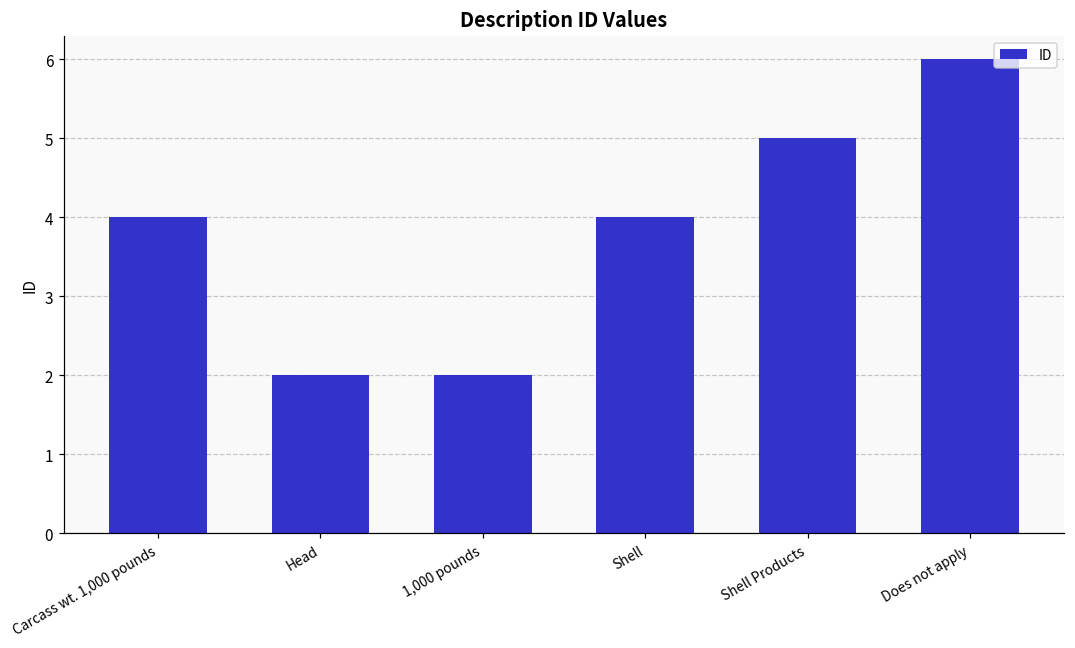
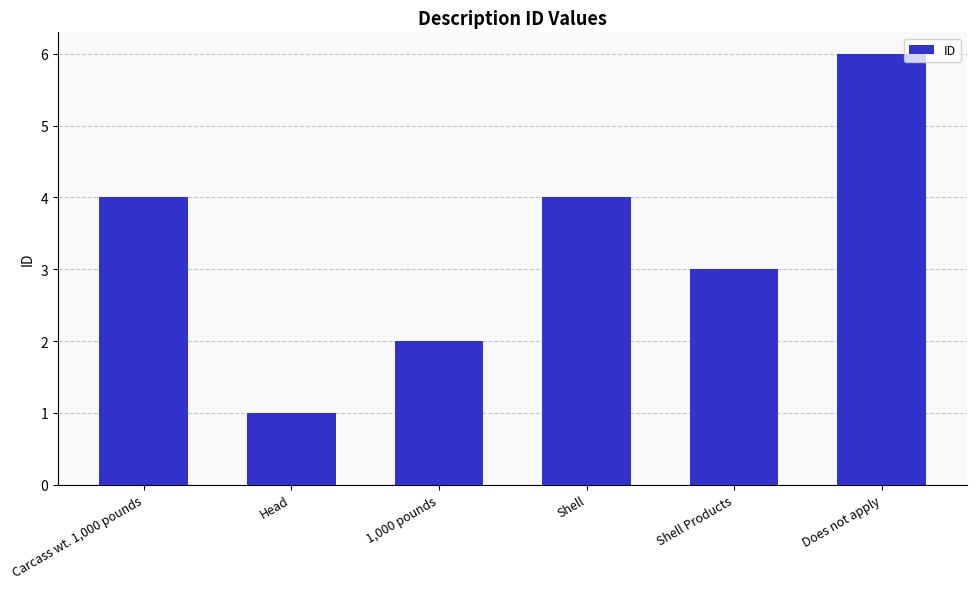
Head: 2 -> 1
Shell Products: 5 -> 3
